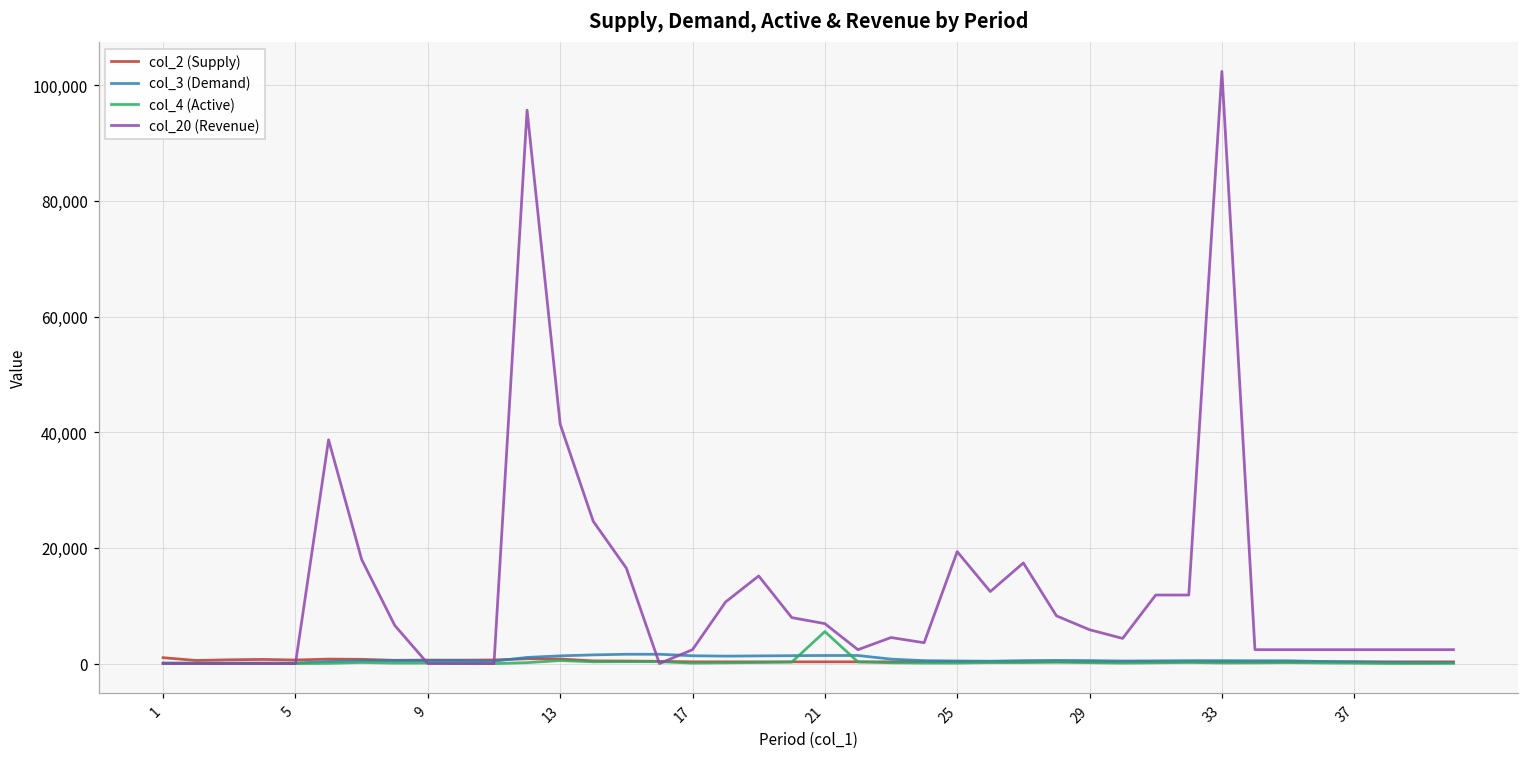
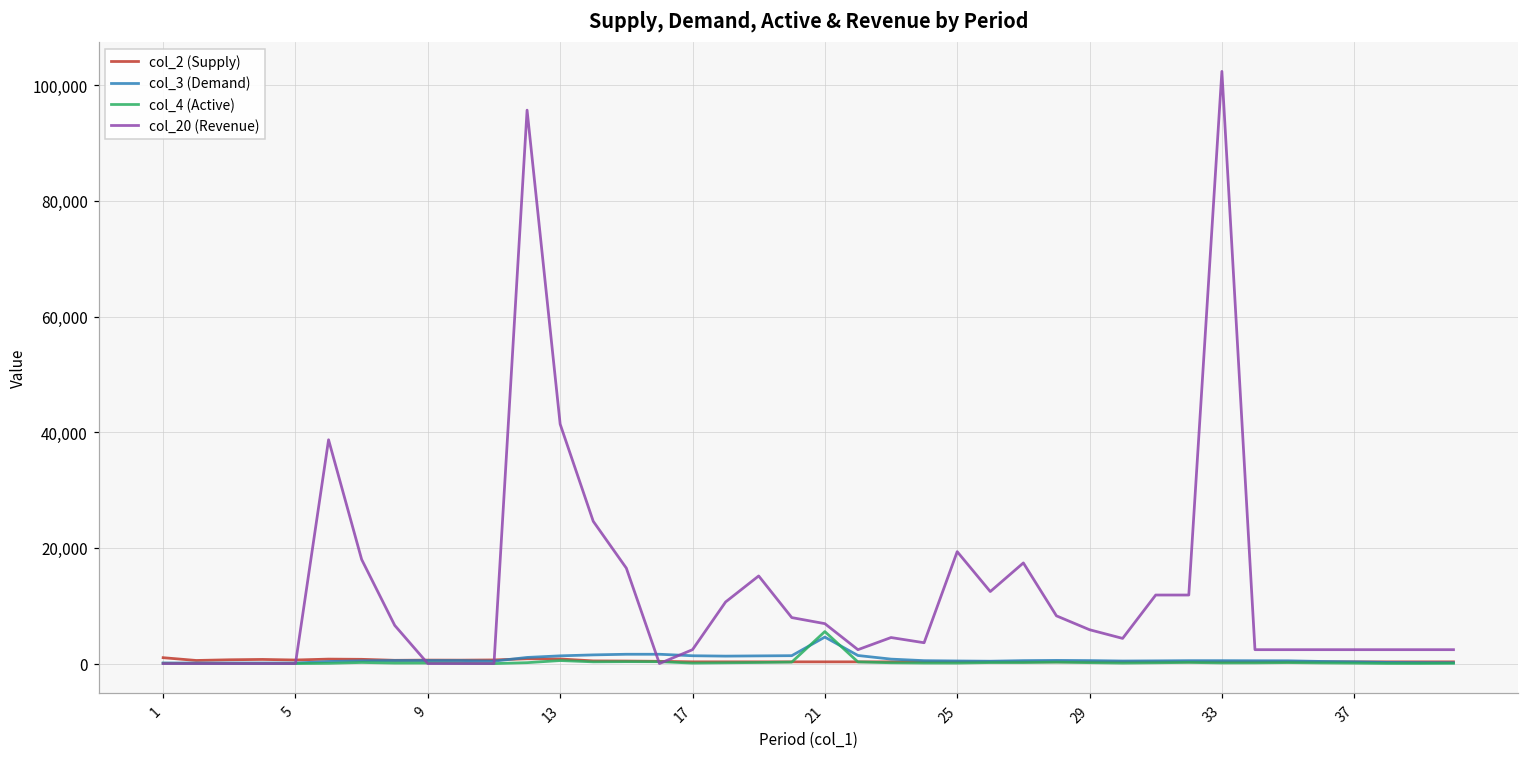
col_3 (Demand), 21: 1,000 -> 5,000
